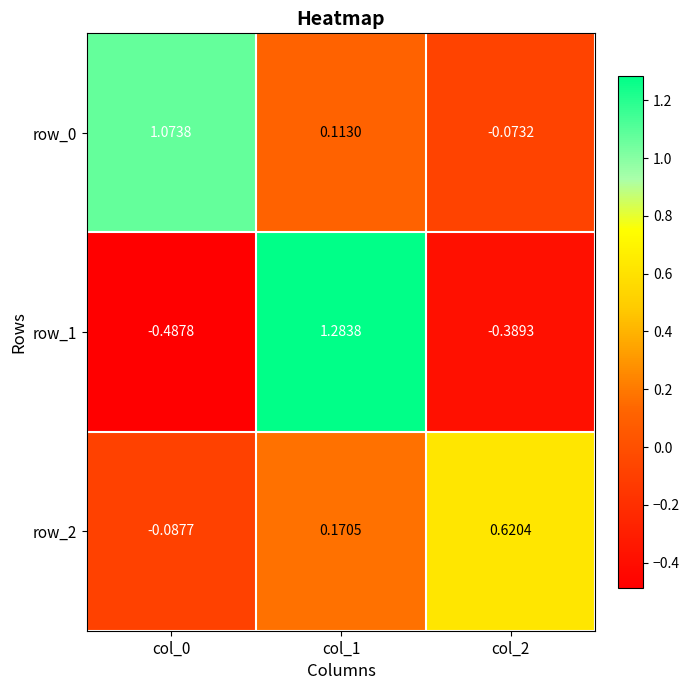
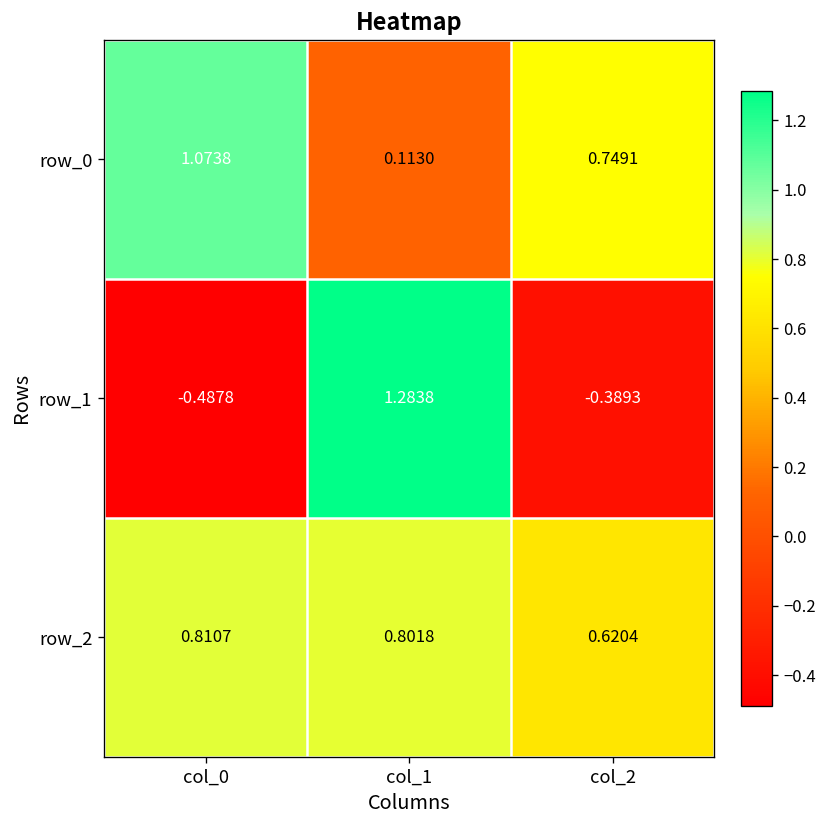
row_0, col_2: -0.0732 -> 0.7491
row_2, col_0: -0.0877 -> 0.8107
row_2, col_1: 0.1705 -> 0.8018
